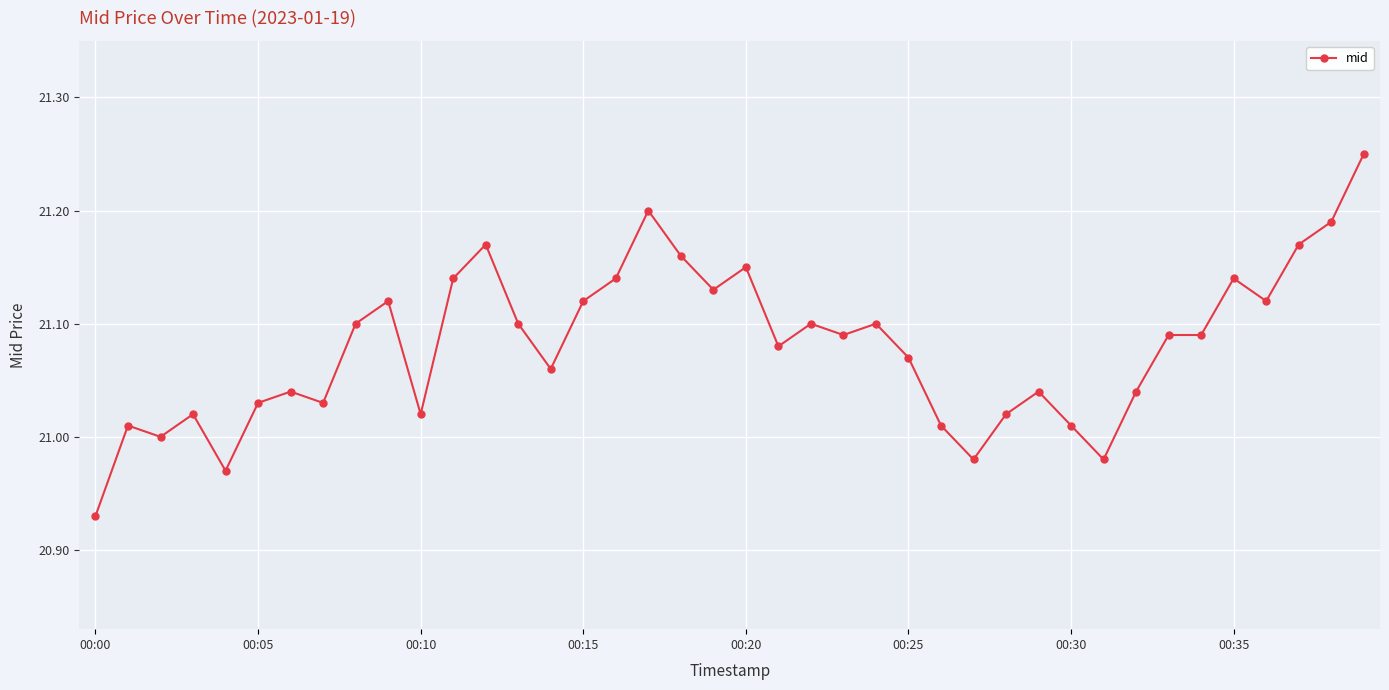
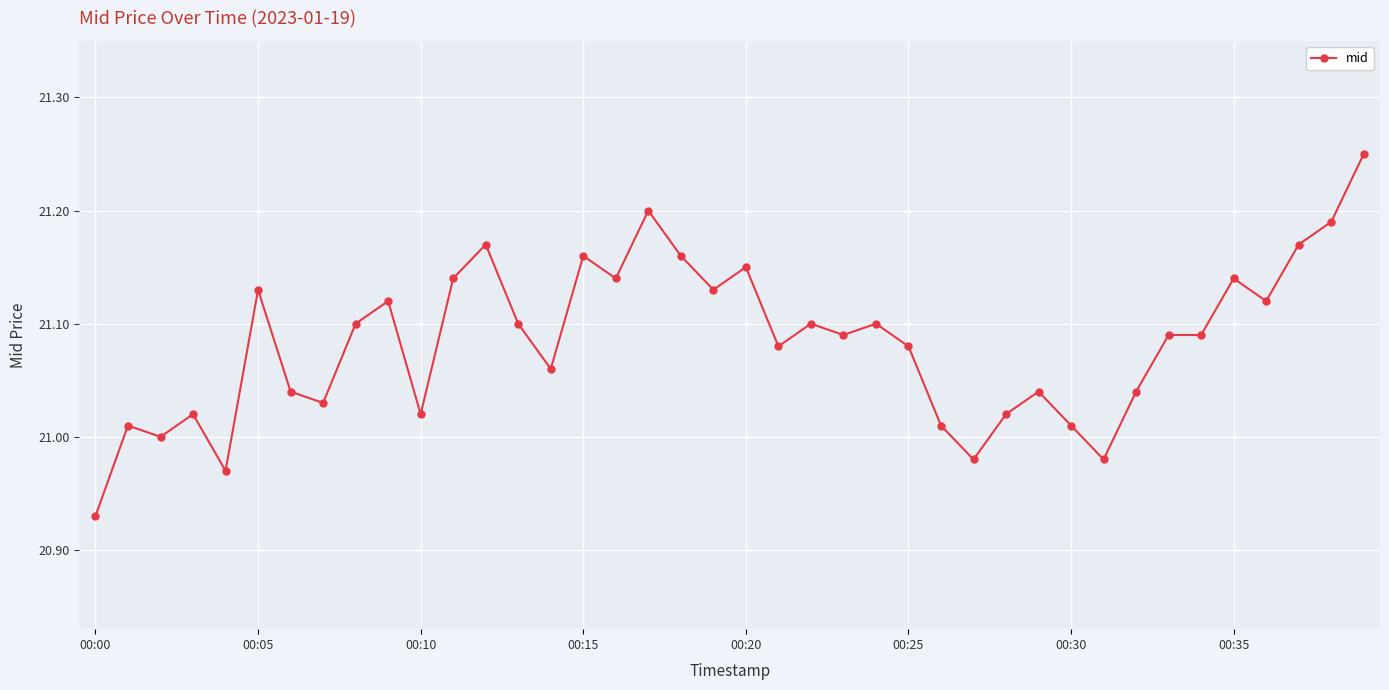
00:05: 21.03 -> 21.13
00:15: 21.12 -> 21.16
00:25: 21.07 -> 21.08
